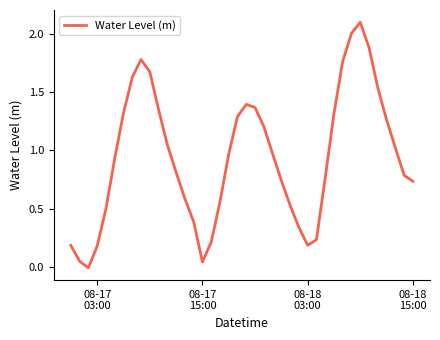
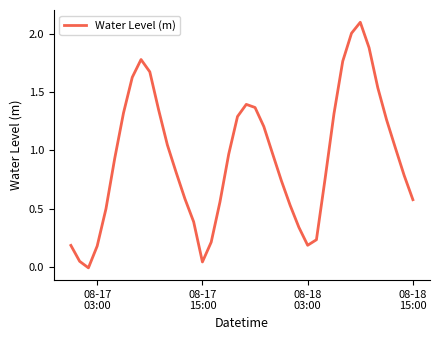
08-18 15:00: 0.74 -> 0.58
